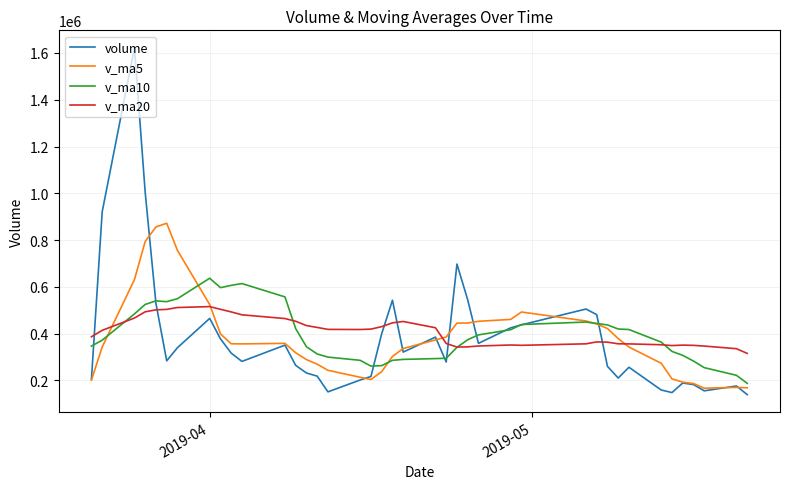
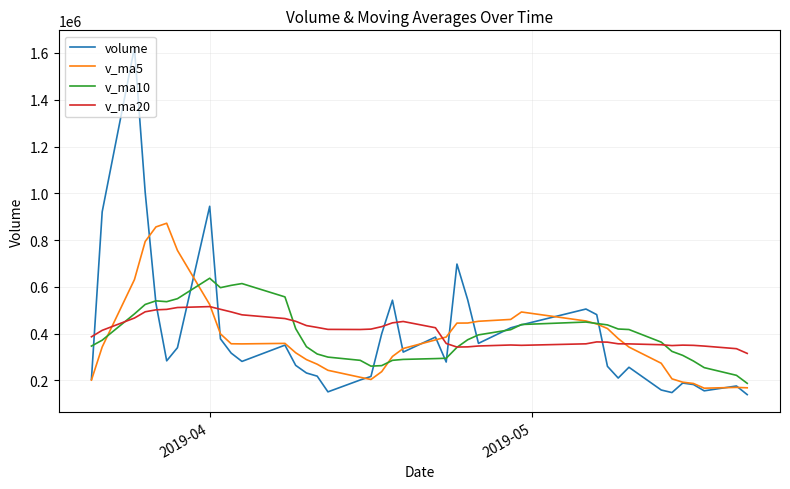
volume, 2019-04: 460000 -> 940000
